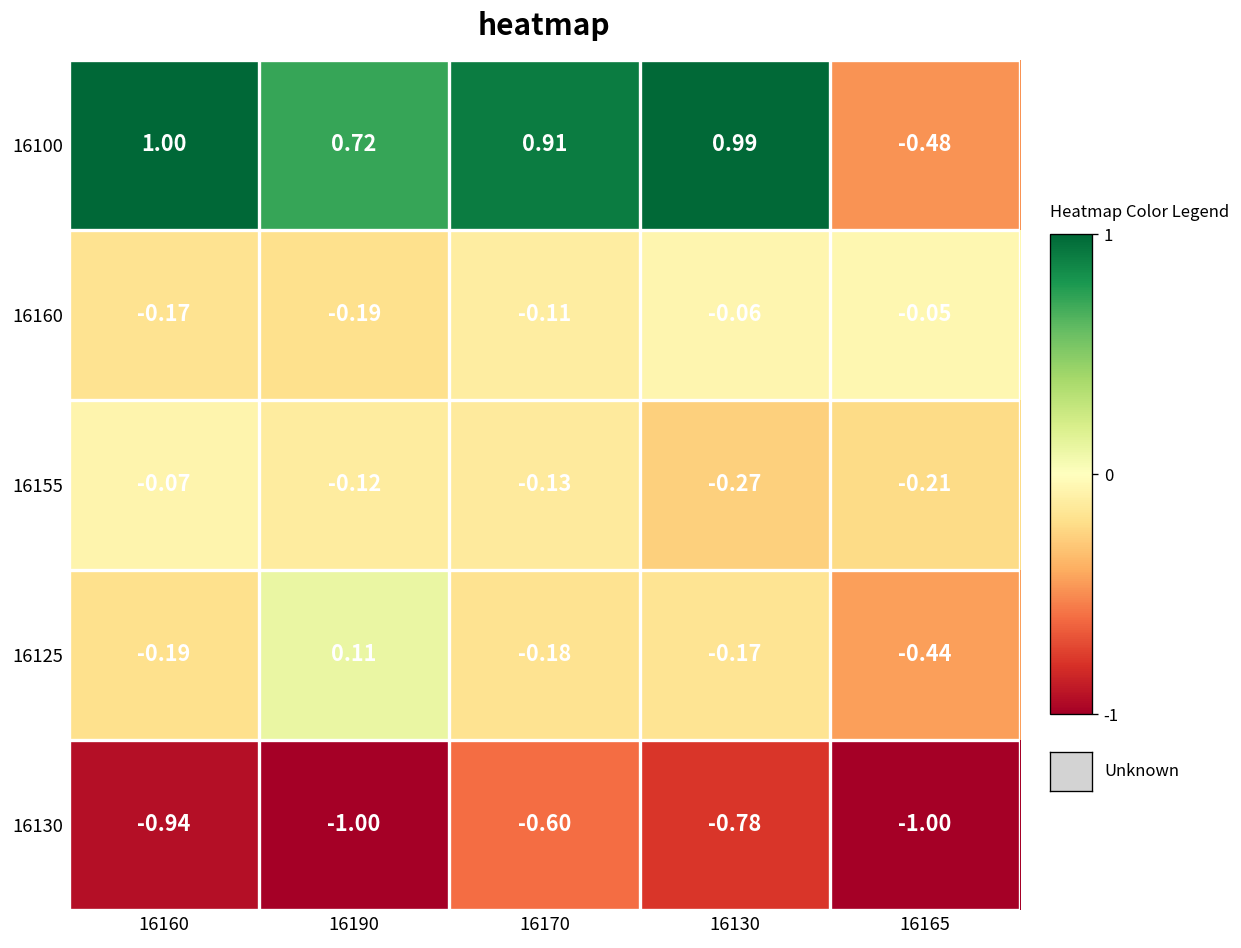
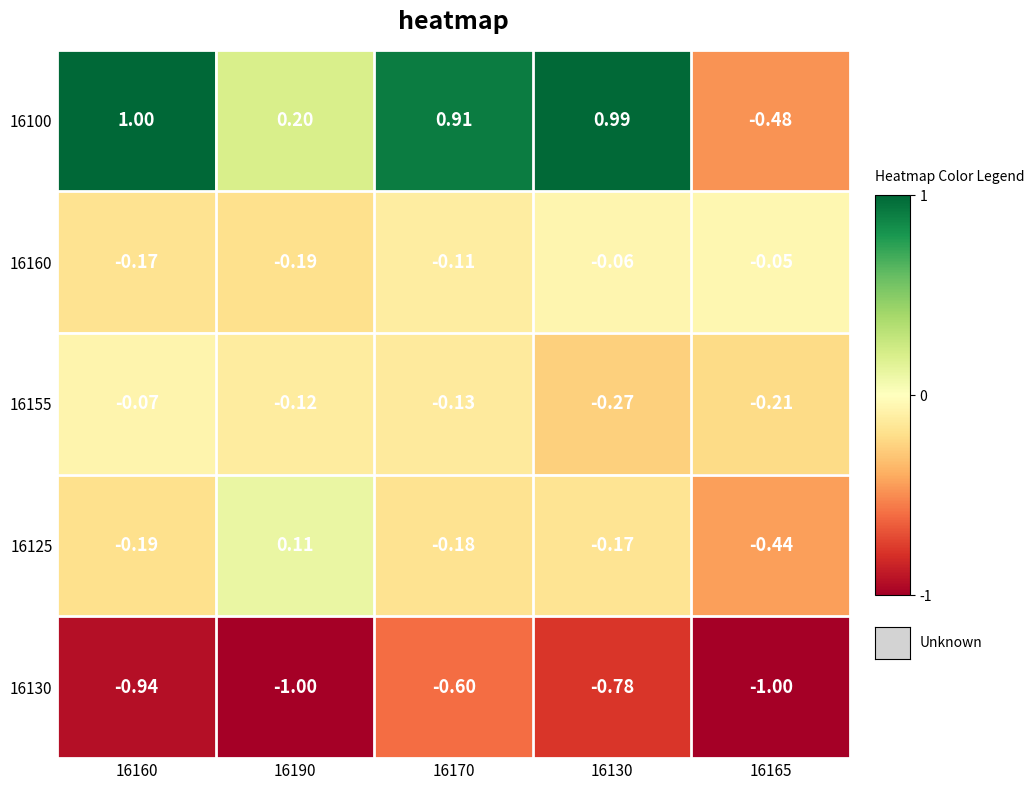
16100, 16190: 0.72 -> 0.20
